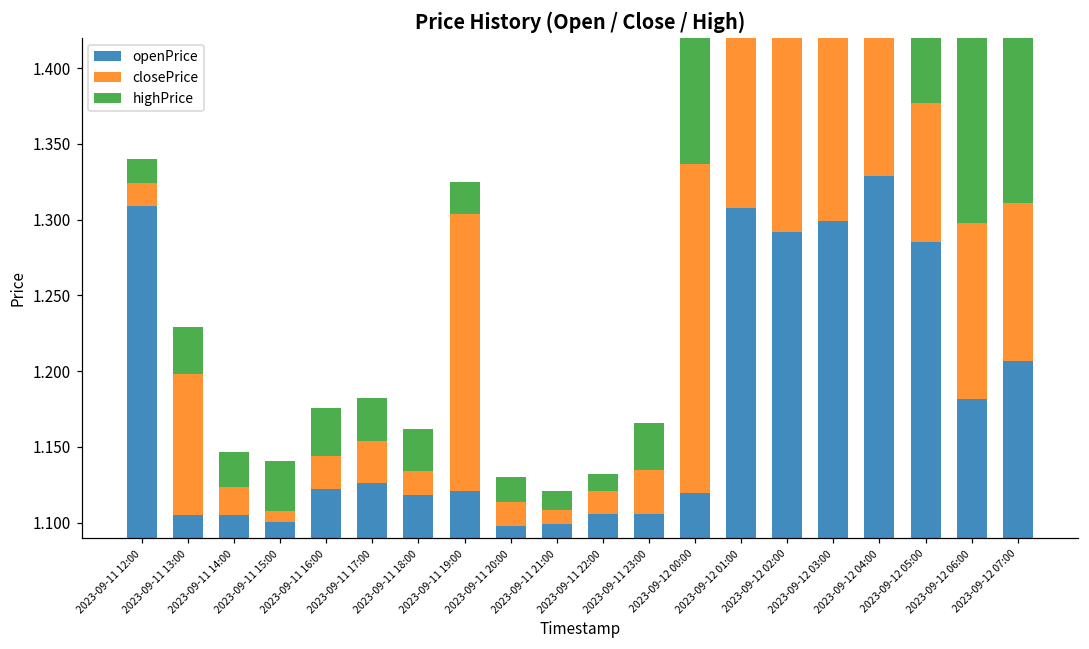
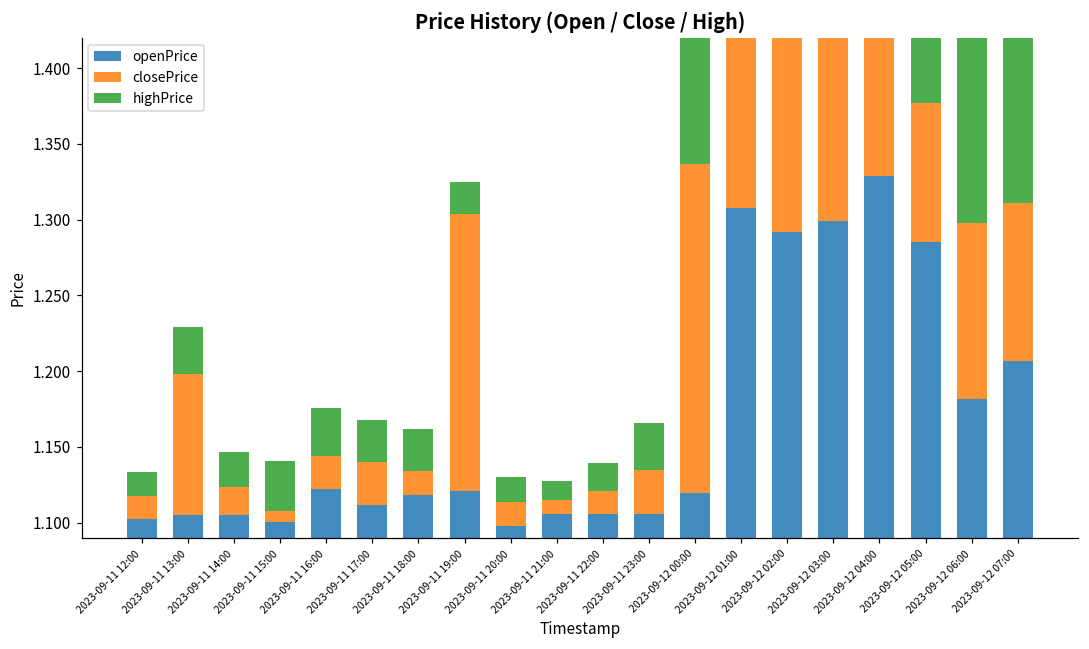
openPrice, 2023-09-11 12:00: 1.309 -> 1.103
openPrice, 2023-09-11 17:00: 1.126 -> 1.112
openPrice, 2023-09-11 21:00: 1.099 -> 1.106
highPrice, 2023-09-11 22:00: 0.011 -> 0.018
